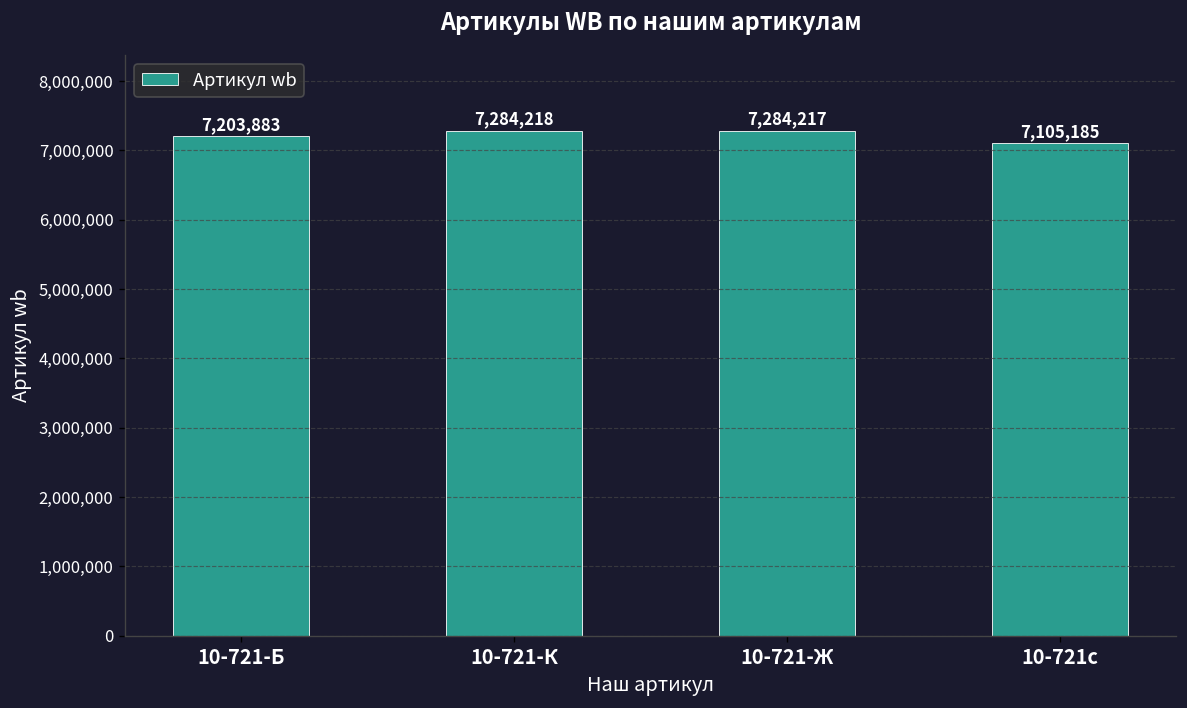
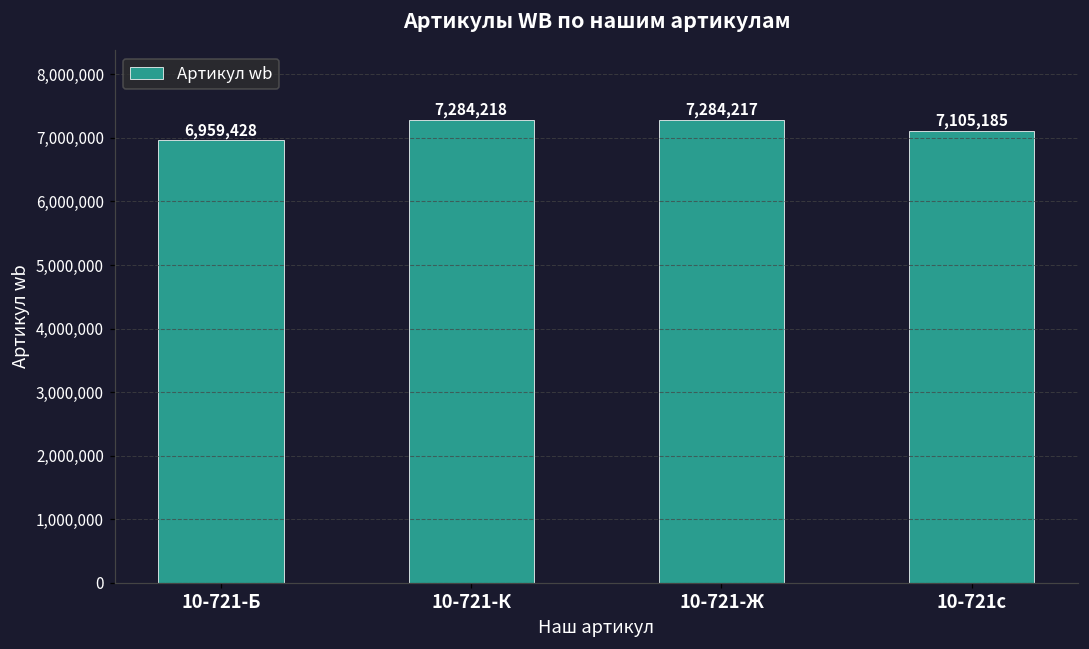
10-721-Б: 7,203,883 -> 6,959,428
